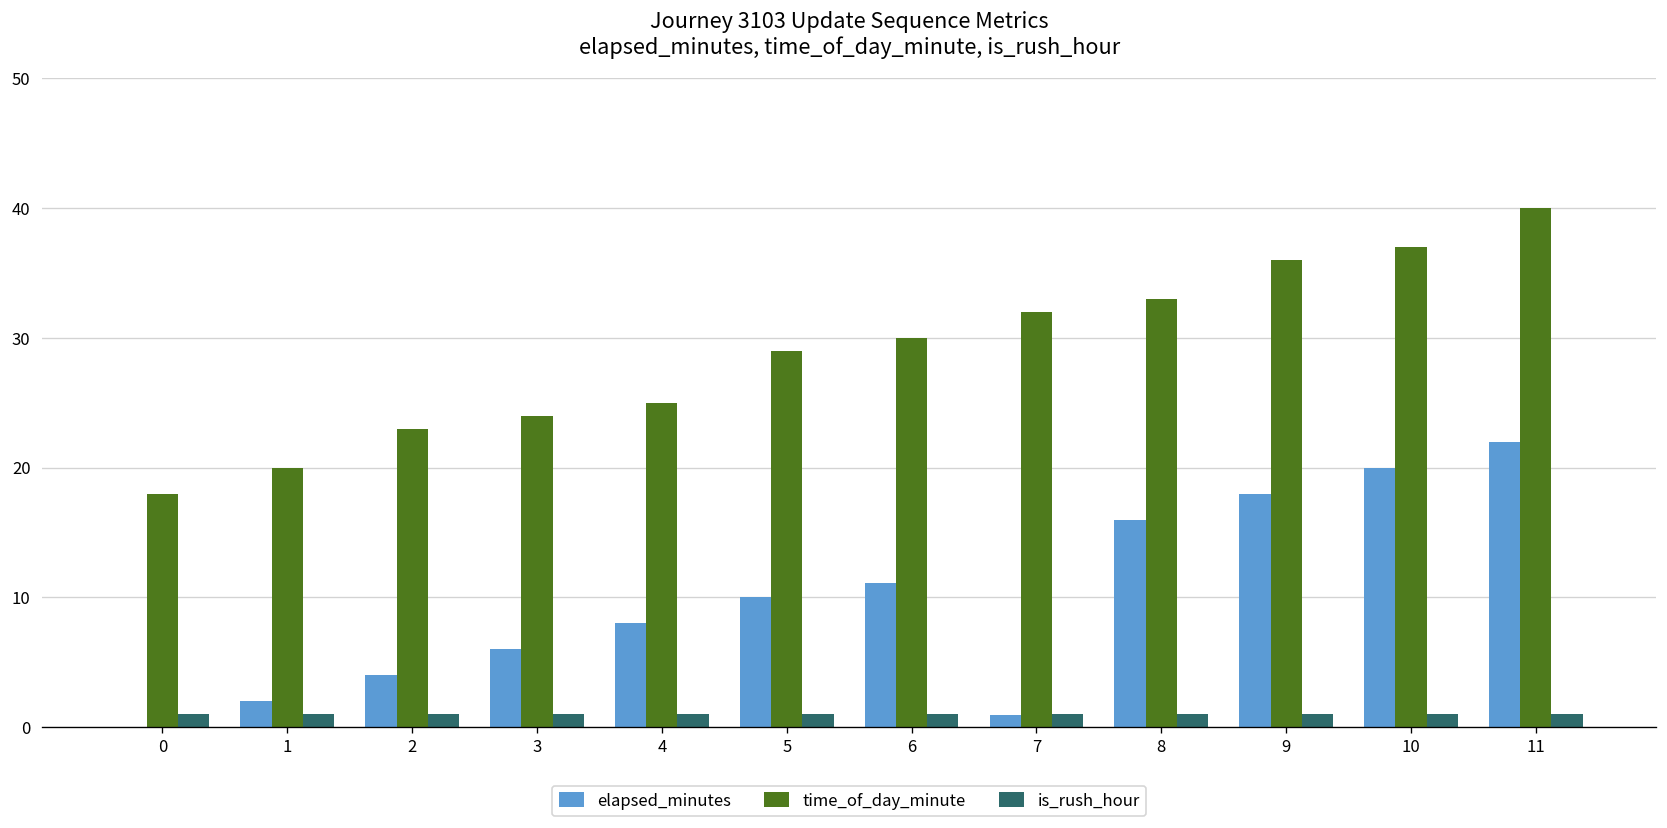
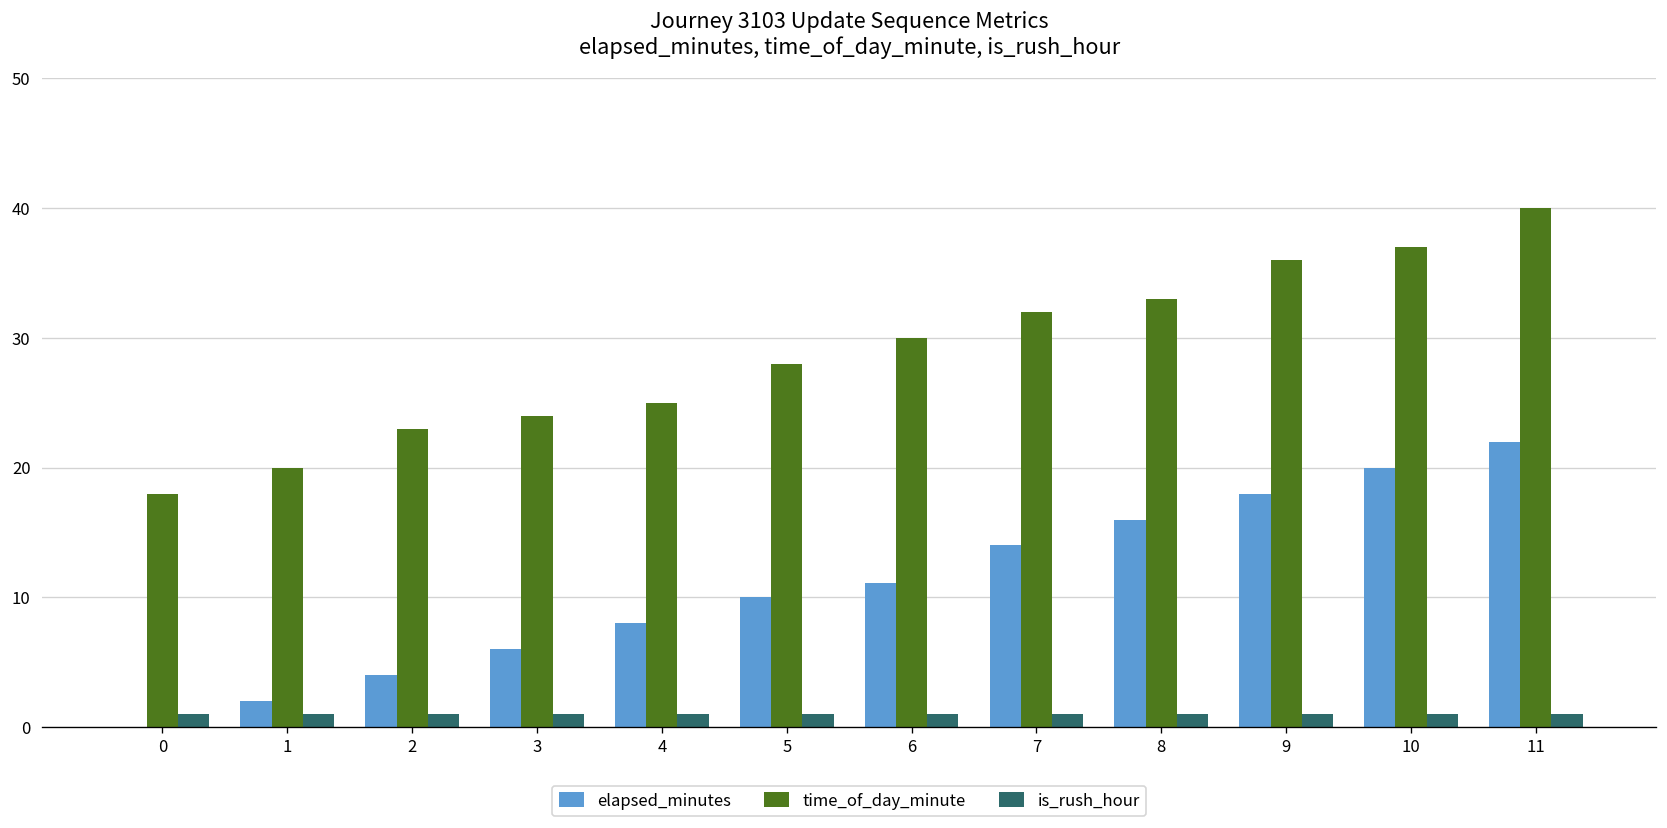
time_of_day_minute, 5: 29 -> 28
elapsed_minutes, 7: 0.9 -> 14.0
